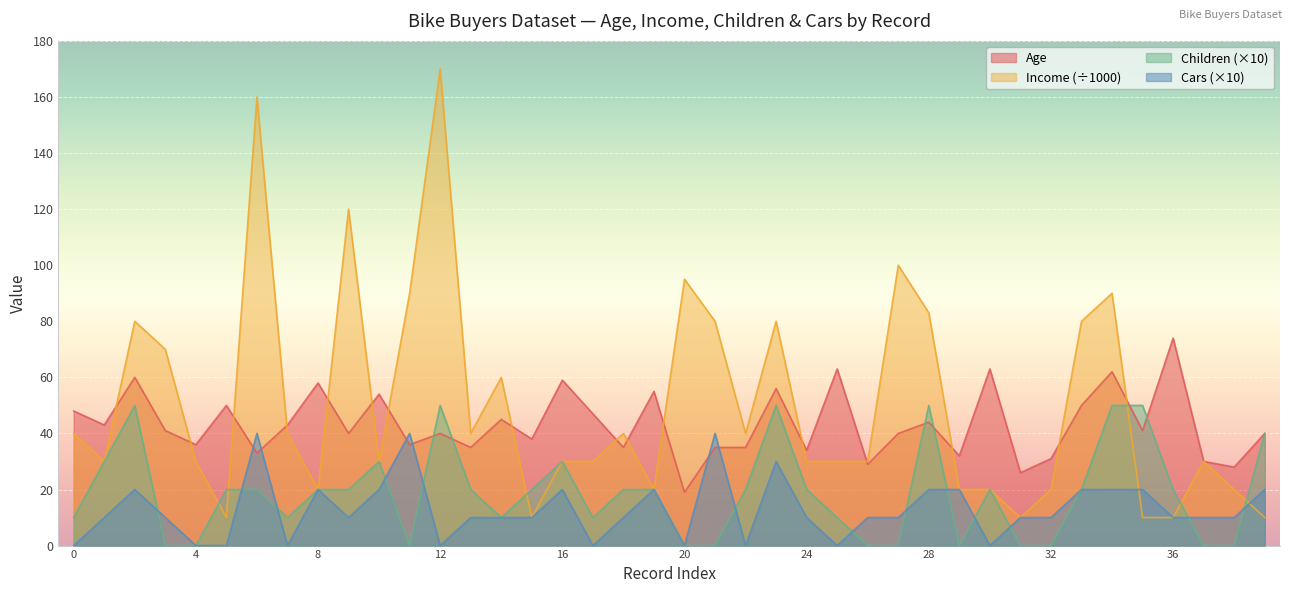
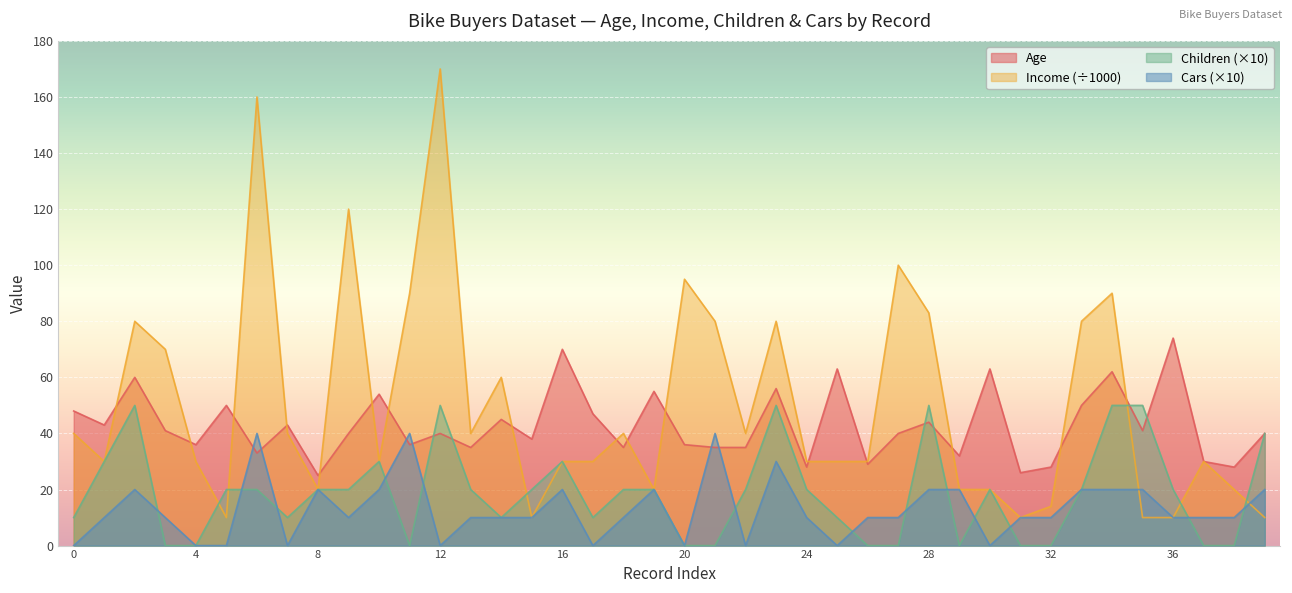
Age, 8: 58 -> 25
Age, 16: 59 -> 70
Age, 20: 19 -> 36
Age, 24: 34 -> 28
Age, 32: 31 -> 28
Income (÷1000), 32: 20 -> 14
